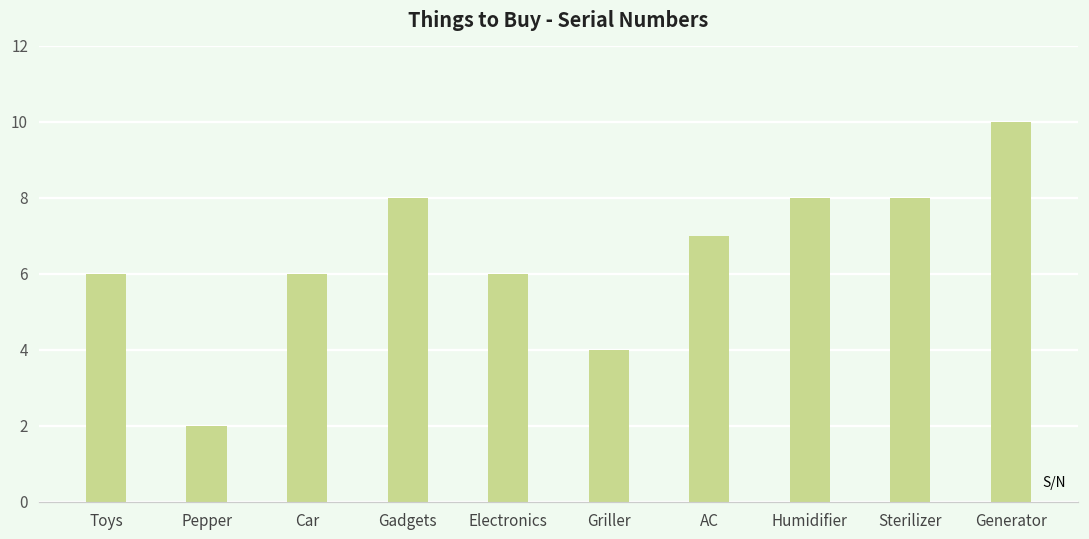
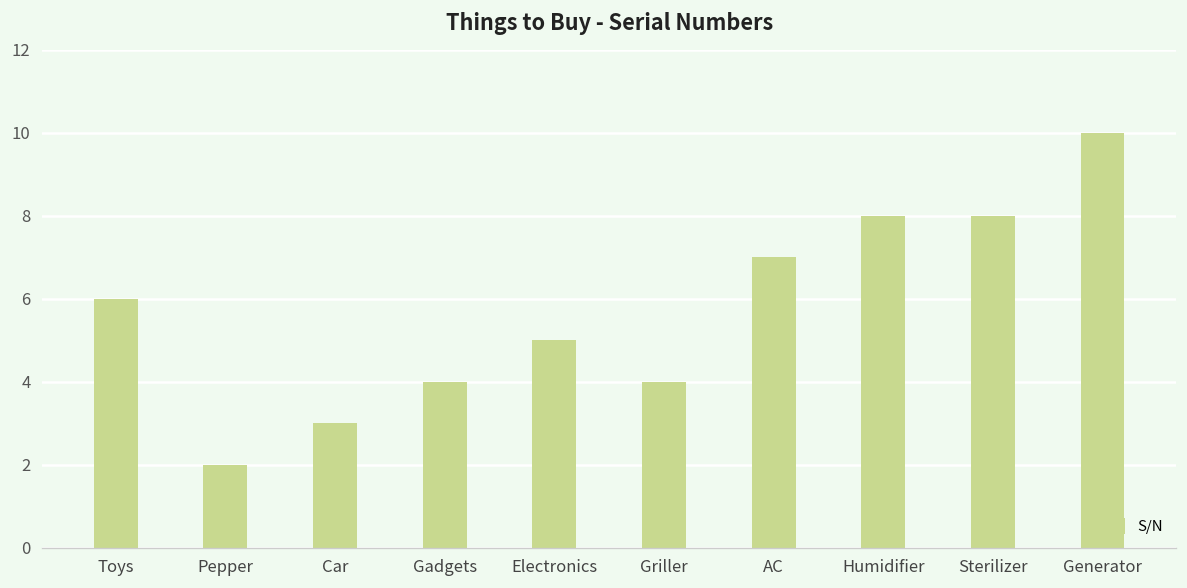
Car: 6 -> 3
Gadgets: 8 -> 4
Electronics: 6 -> 5
